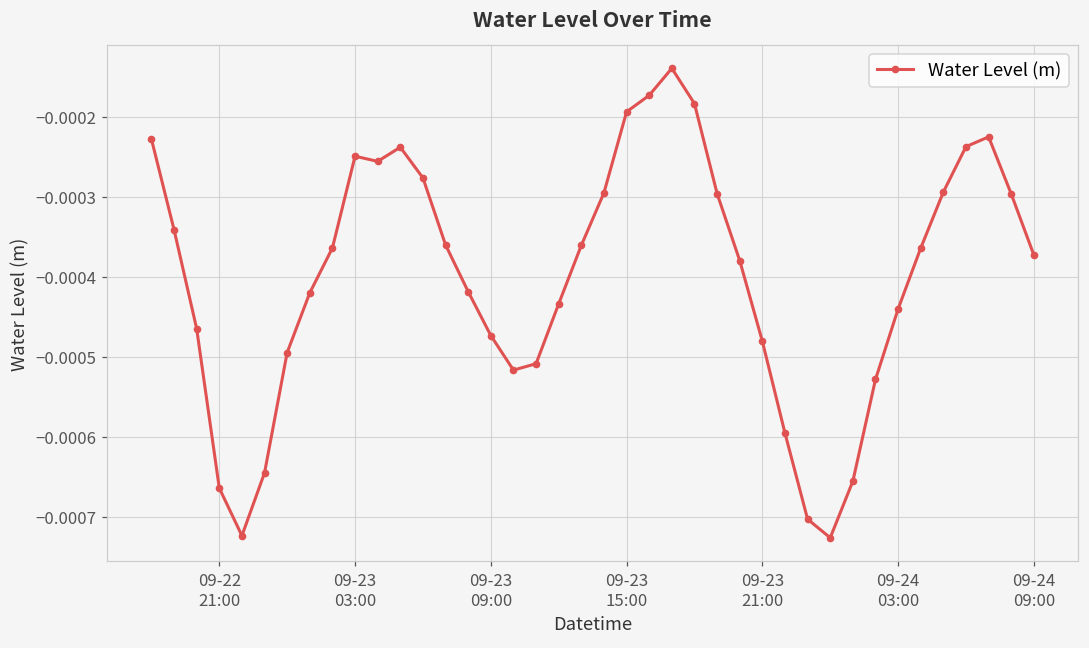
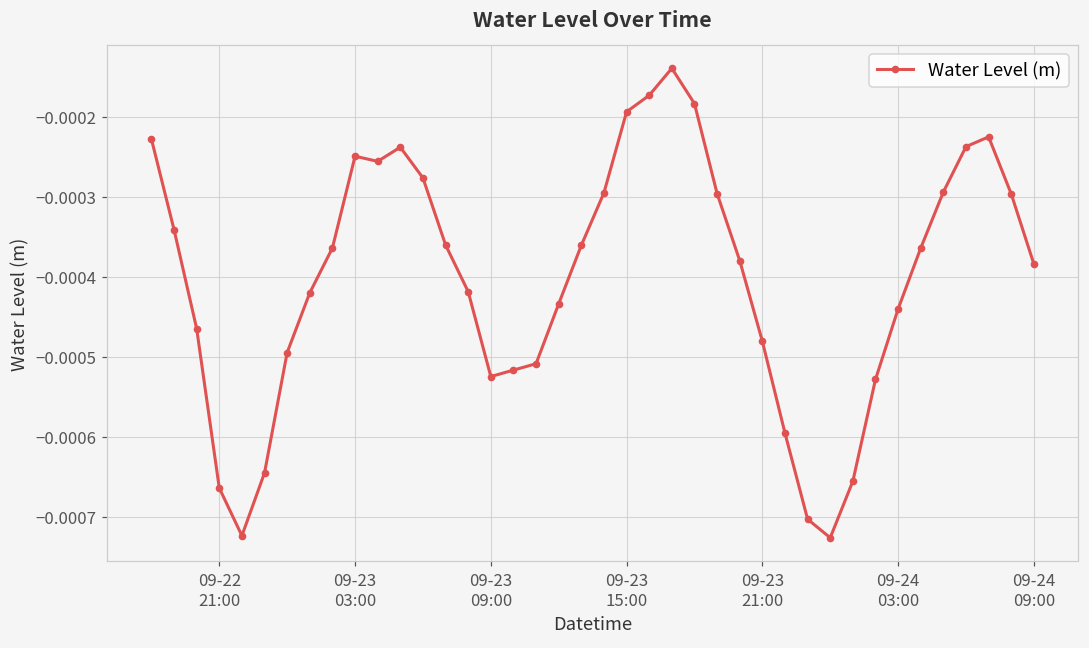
09-23 09:00: -0.00047 -> -0.00052
09-24 09:00: -0.00037 -> -0.00038
